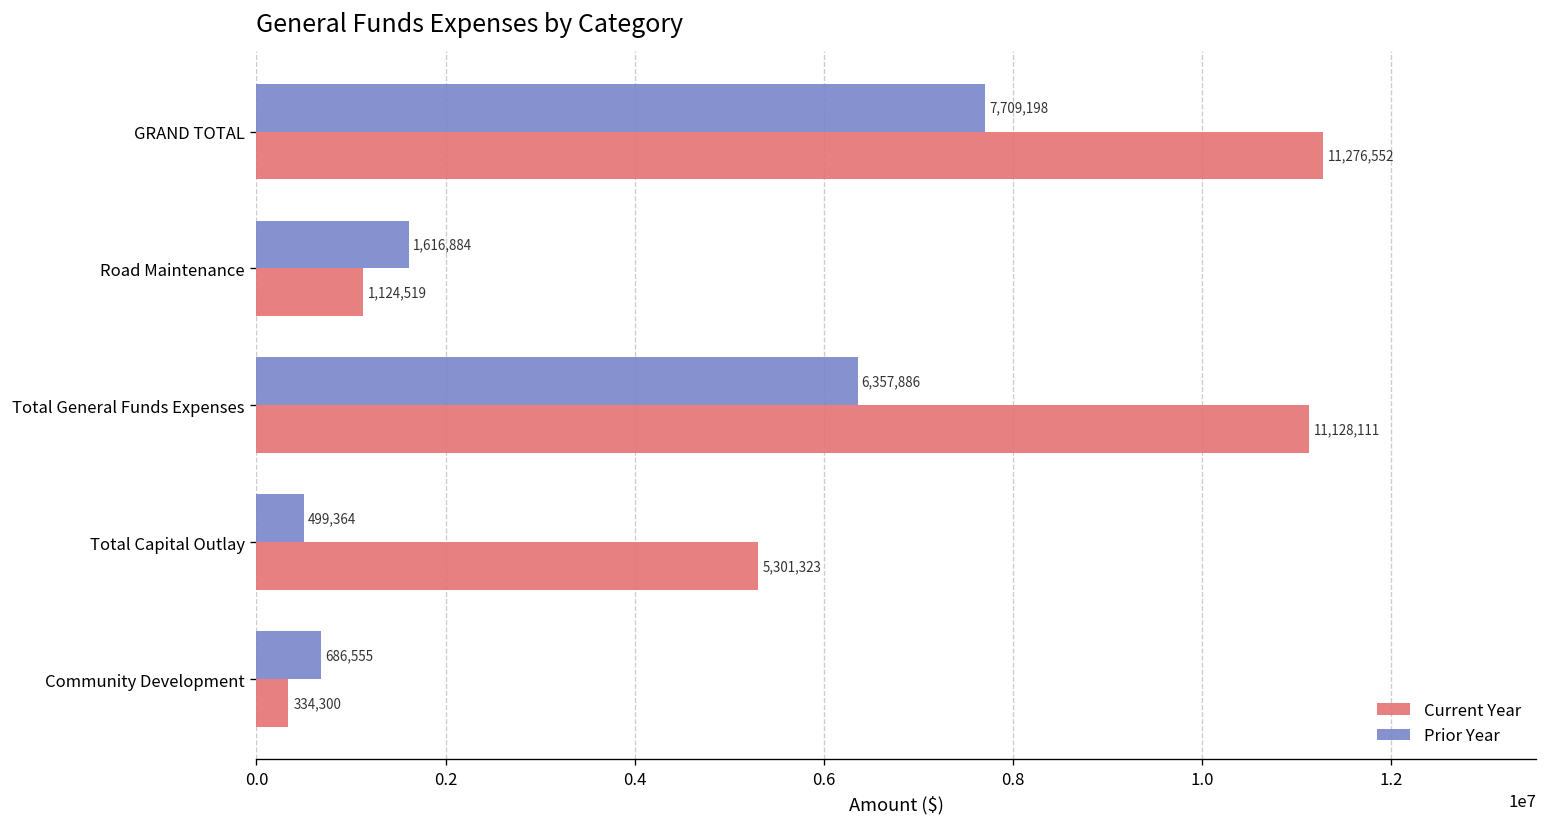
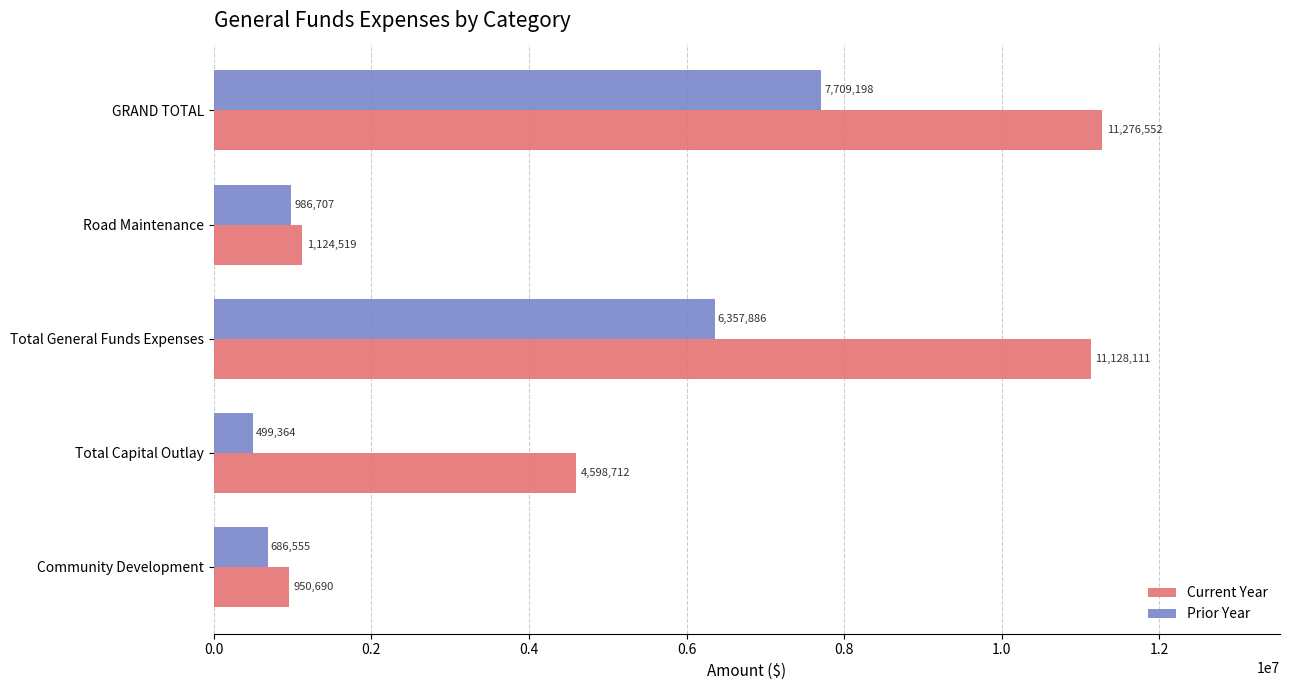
Prior Year, Road Maintenance: 1,616,884 -> 986,707
Current Year, Total Capital Outlay: 5,301,323 -> 4,598,712
Current Year, Community Development: 334,300 -> 950,690
